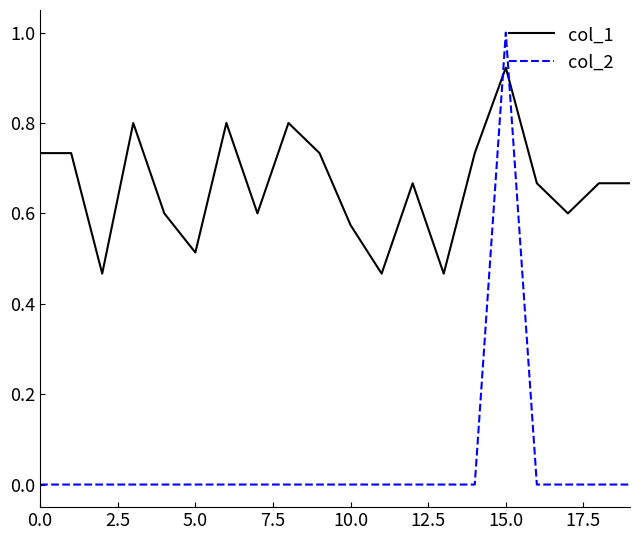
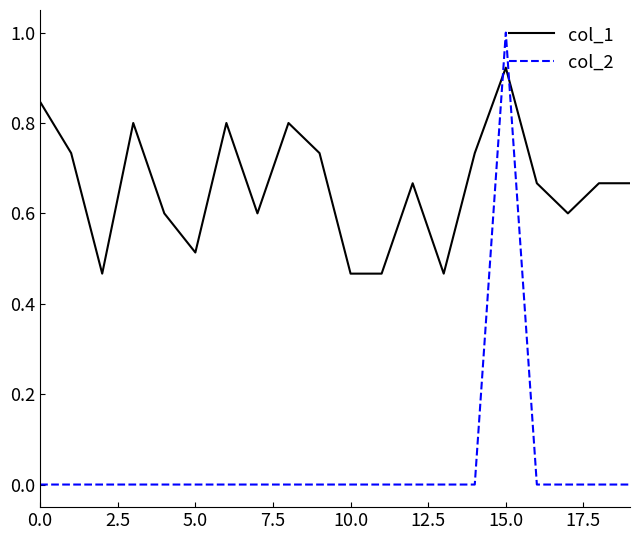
col_1, 0.0: 0.73 -> 0.85
col_1, 10.0: 0.57 -> 0.47
